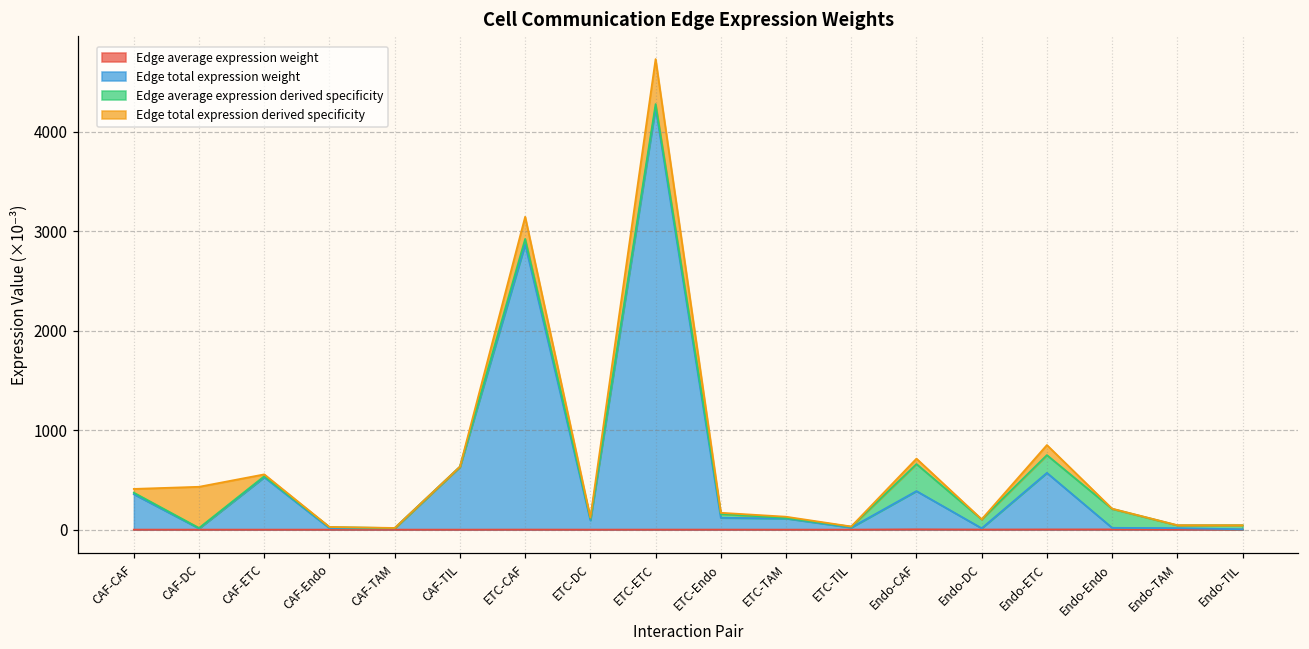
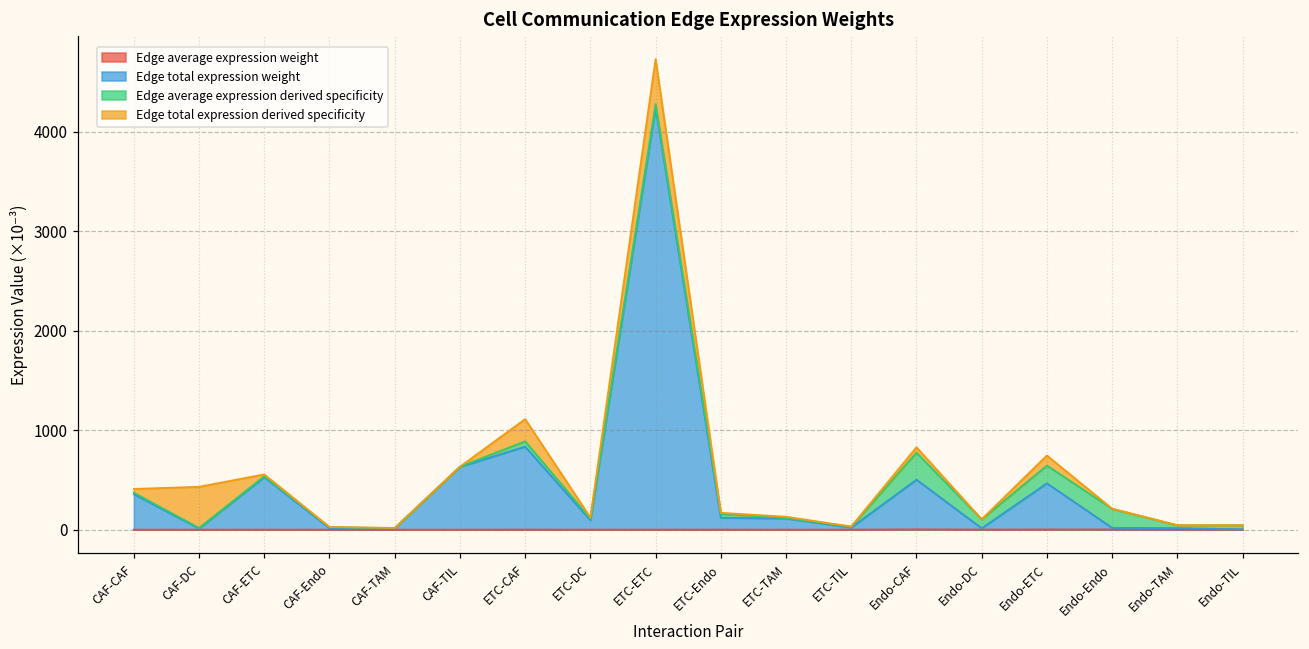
Edge total expression weight, ETC-CAF: 2900 -> 800
Edge total expression weight, Endo-CAF: 400 -> 500
Edge total expression weight, Endo-ETC: 600 -> 500
